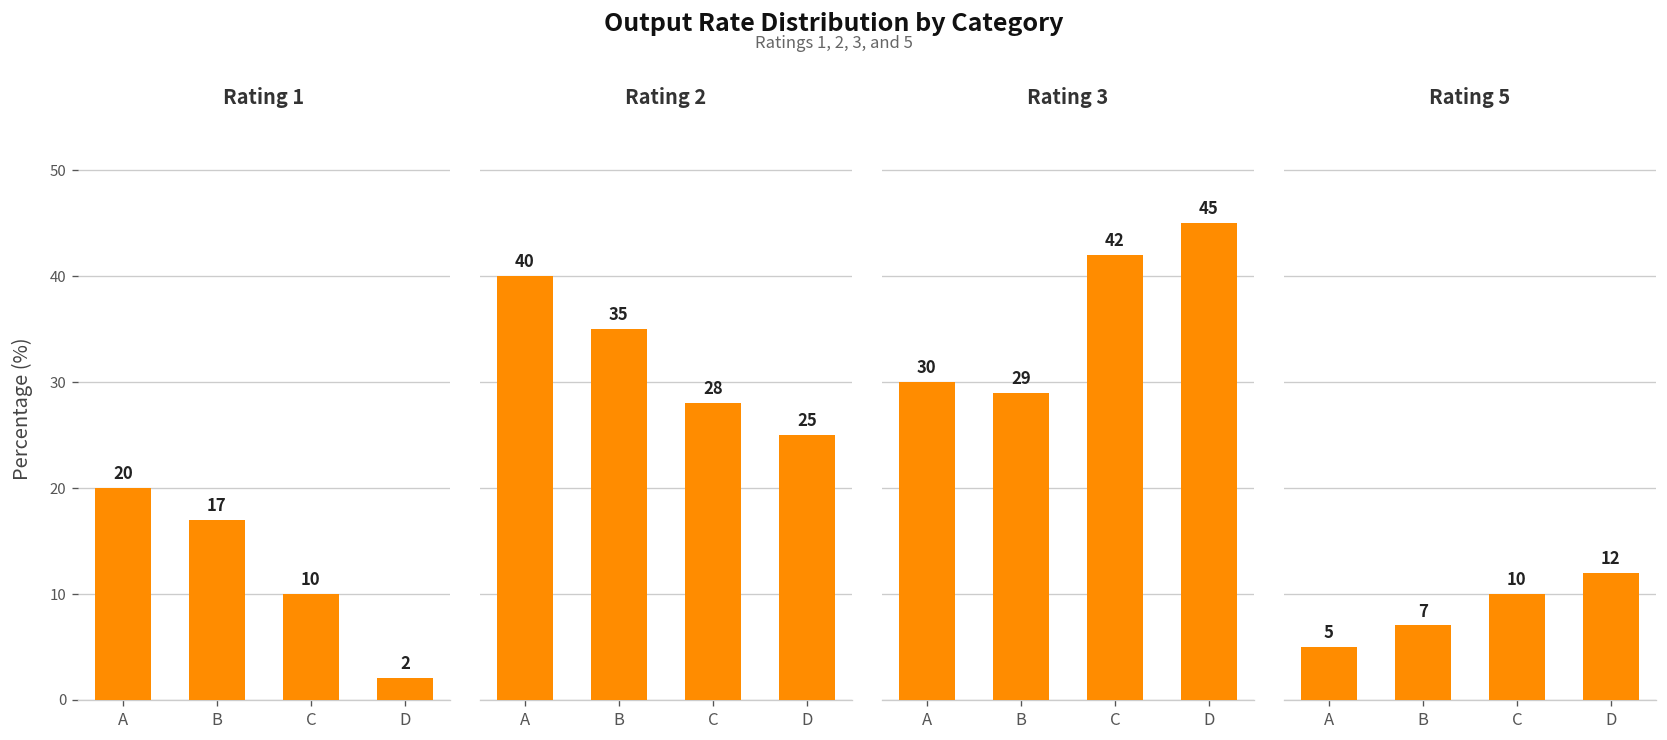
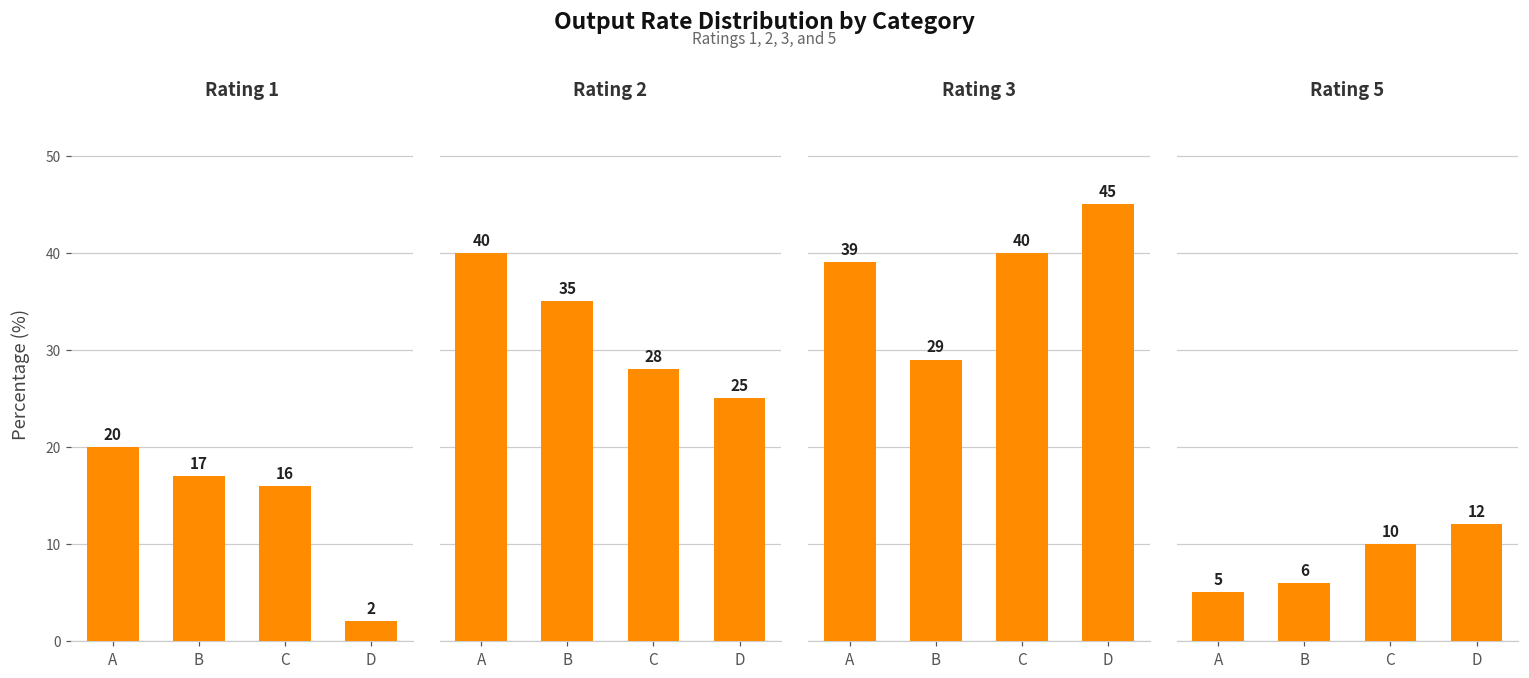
Rating 1, C: 10 -> 16
Rating 3, A: 30 -> 39
Rating 3, C: 42 -> 40
Rating 5, B: 7 -> 6
